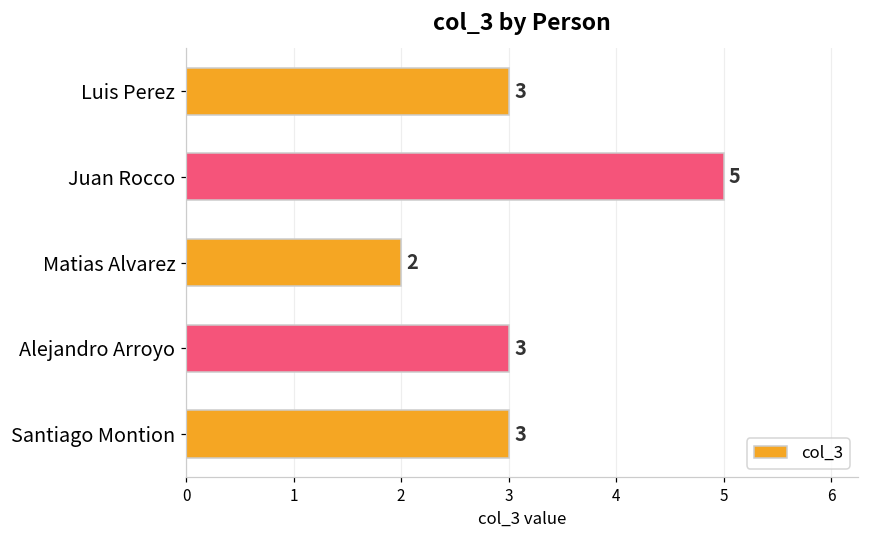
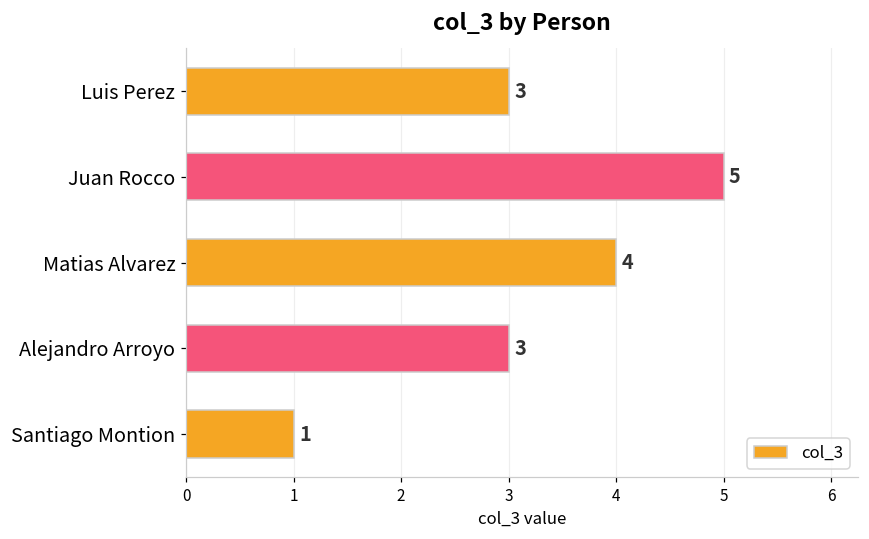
Matias Alvarez: 2 -> 4
Santiago Montion: 3 -> 1
